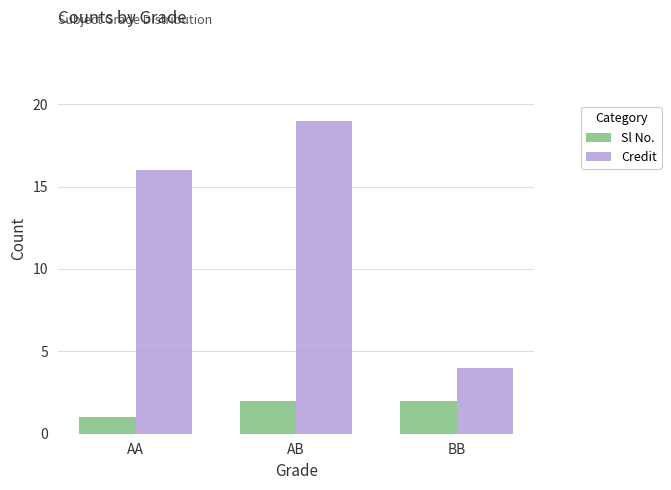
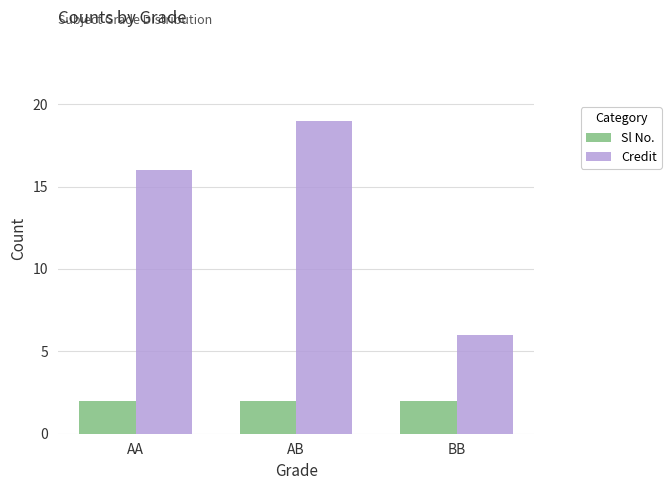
Sl No., AA: 1 -> 2
Credit, BB: 4 -> 6
